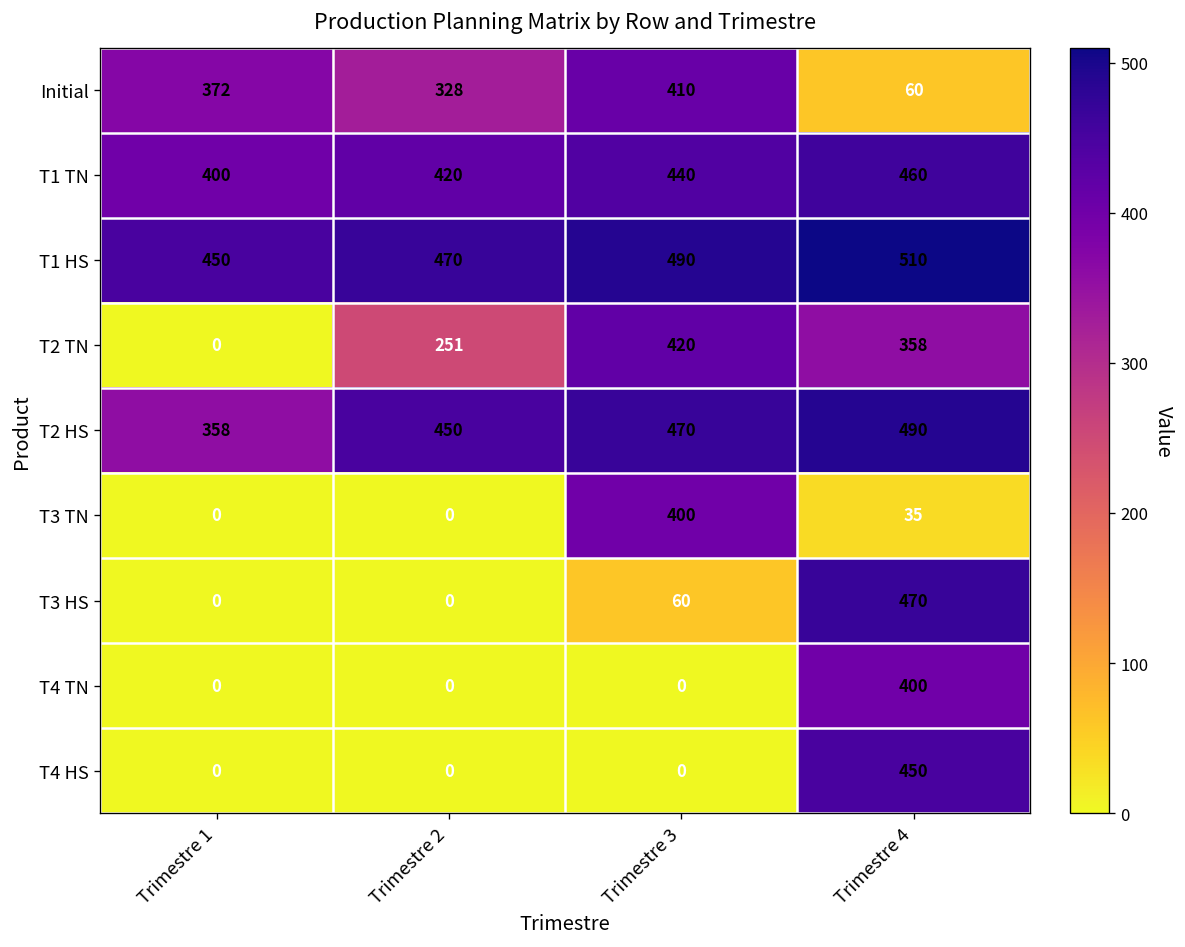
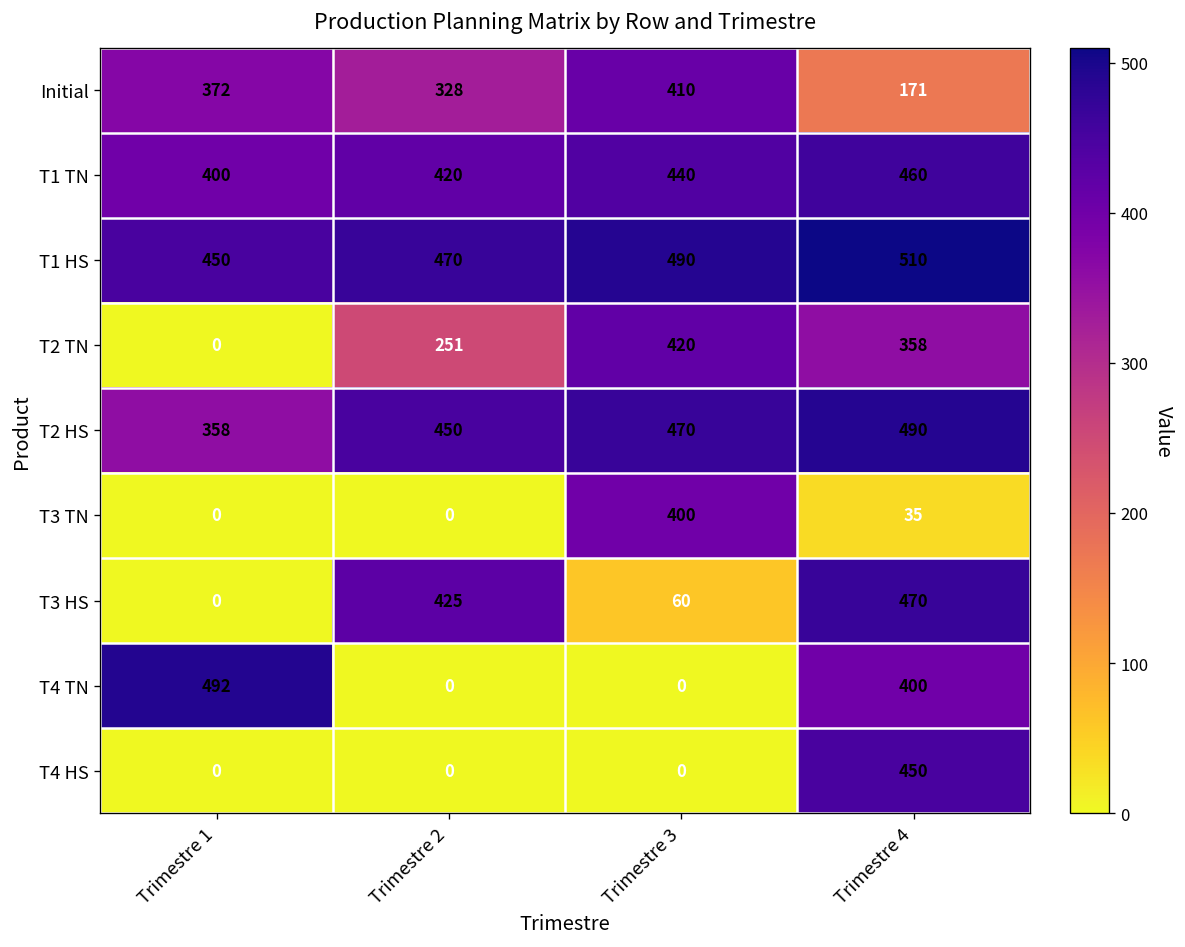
Initial, Trimestre 4: 60 -> 171
T3 HS, Trimestre 2: 0 -> 425
T4 TN, Trimestre 1: 0 -> 492
